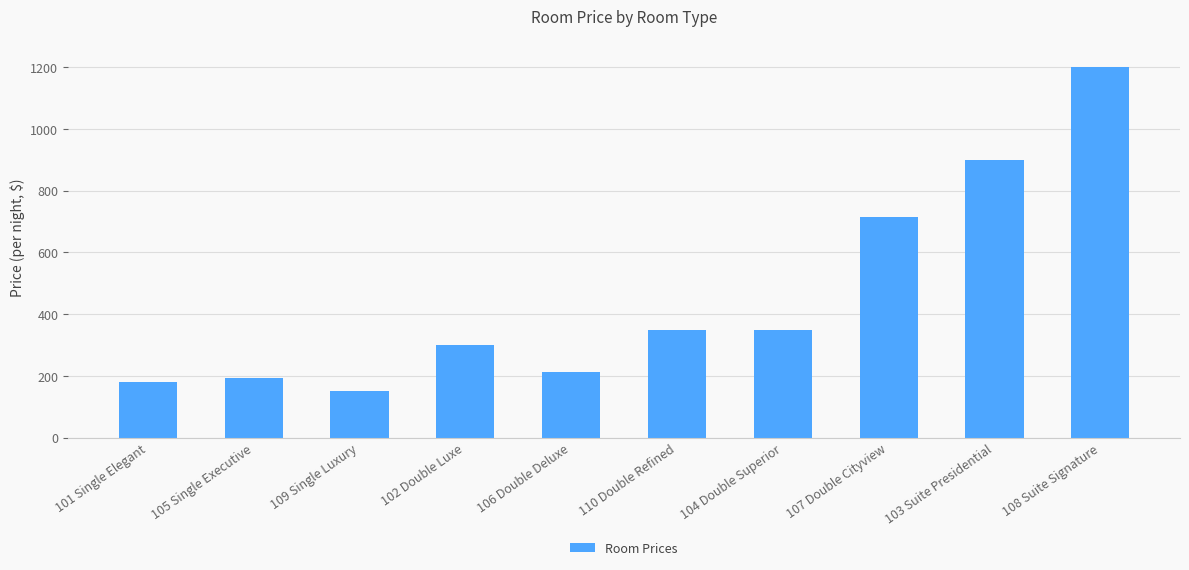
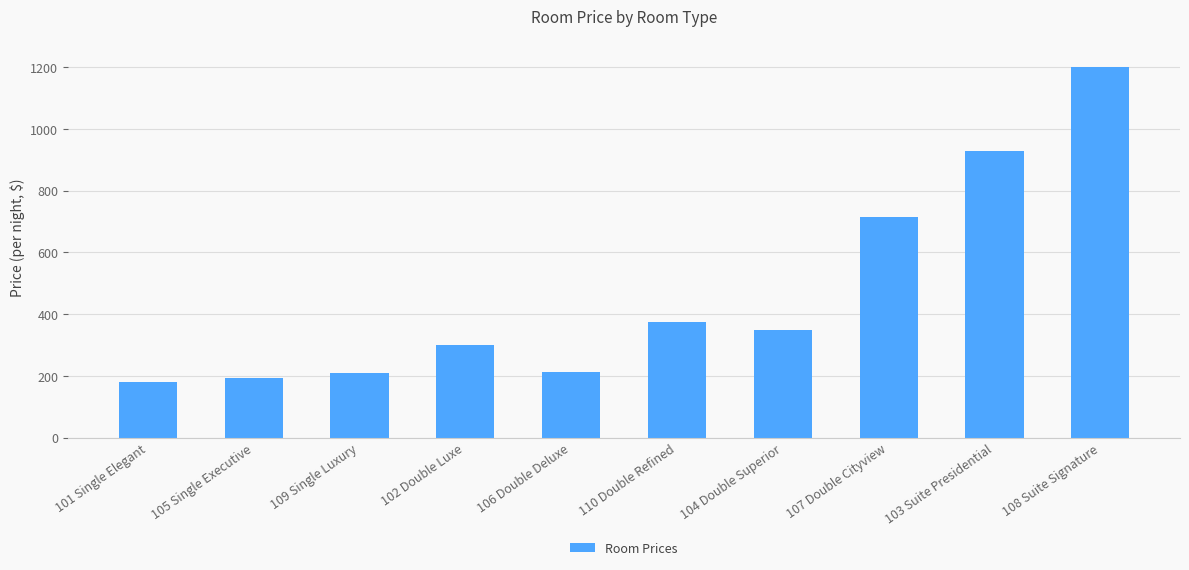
109 Single Luxury: 150 -> 210
110 Double Refined: 350 -> 380
103 Suite Presidential: 900 -> 930
